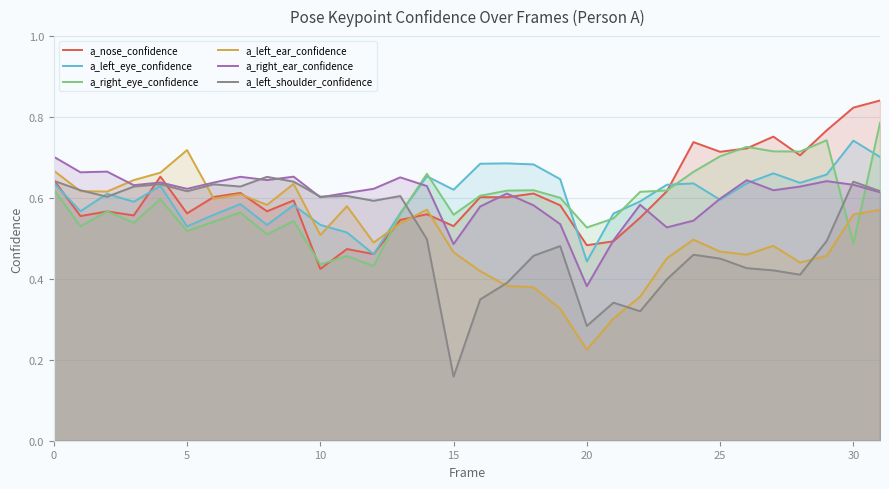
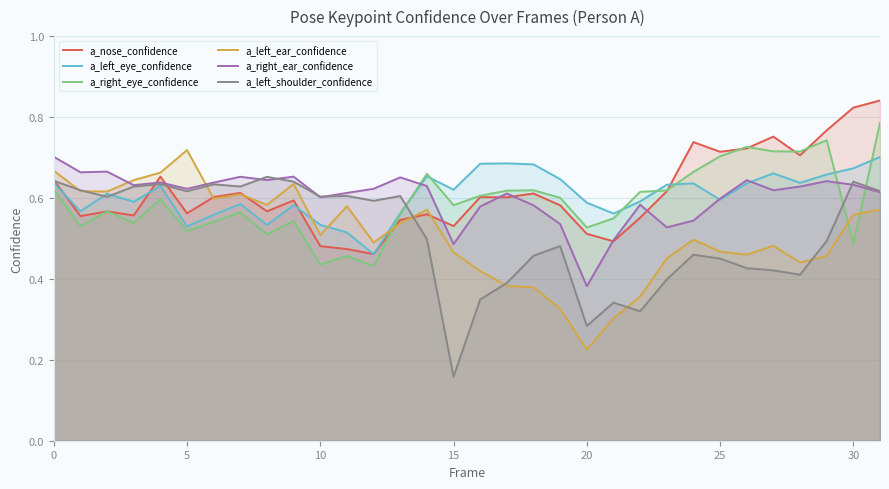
a_nose_confidence, 10: 0.42 -> 0.48
a_right_eye_confidence, 15: 0.56 -> 0.58
a_nose_confidence, 20: 0.48 -> 0.51
a_left_eye_confidence, 20: 0.44 -> 0.59
a_left_eye_confidence, 30: 0.74 -> 0.67
